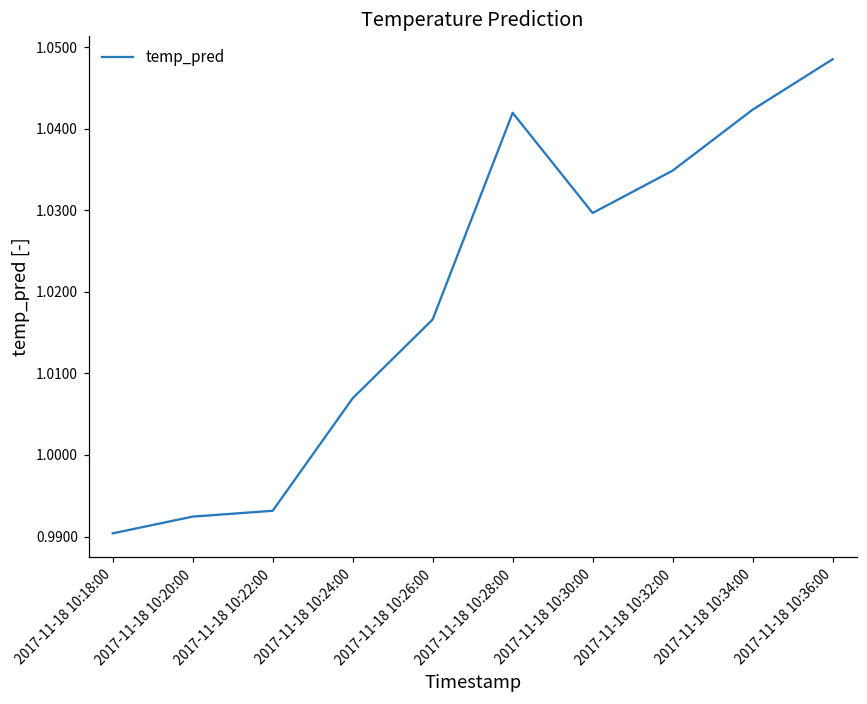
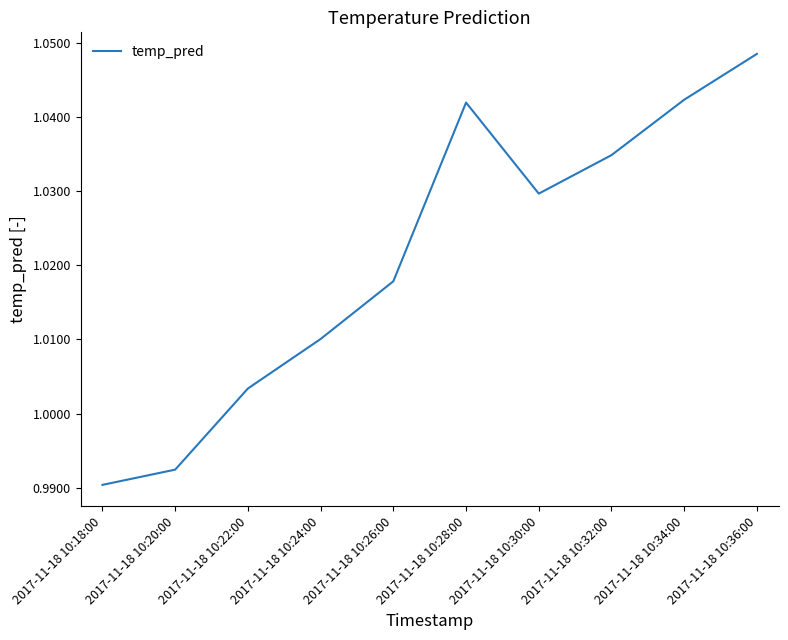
2017-11-18 10:22:00: 0.993 -> 1.003
2017-11-18 10:24:00: 1.007 -> 1.010
2017-11-18 10:26:00: 1.017 -> 1.018
